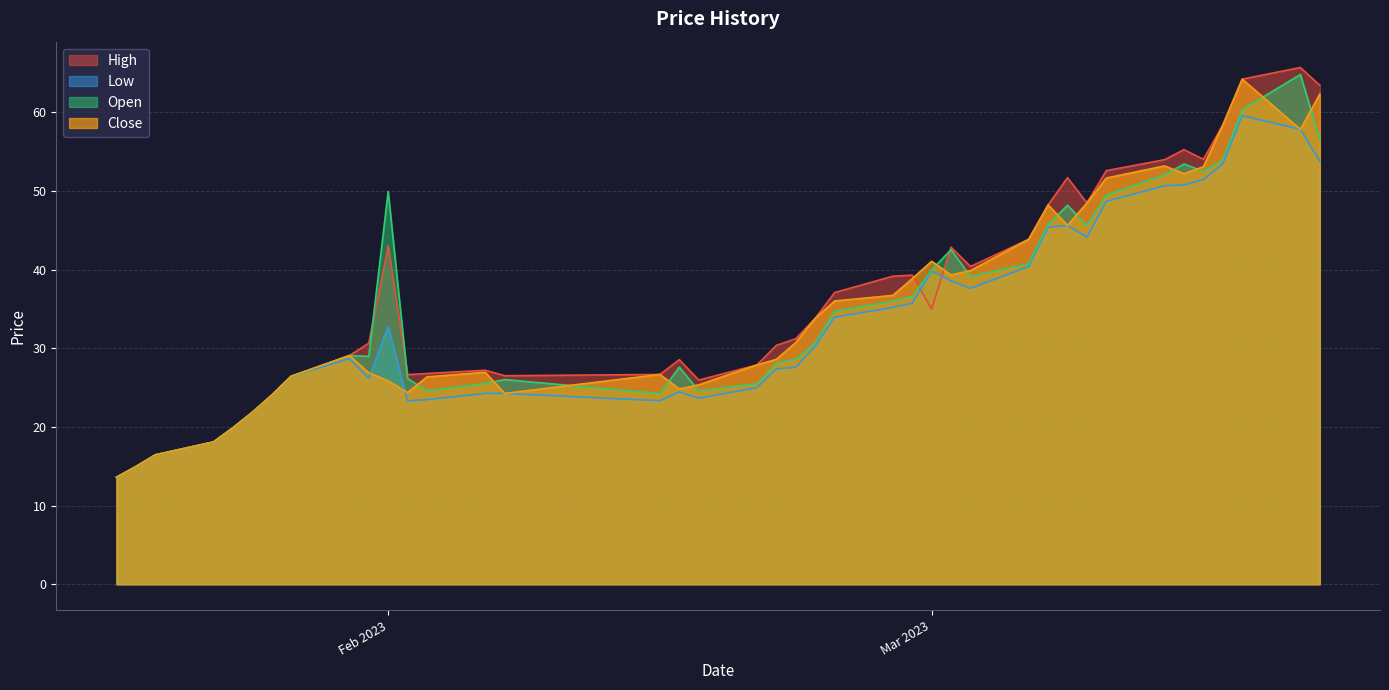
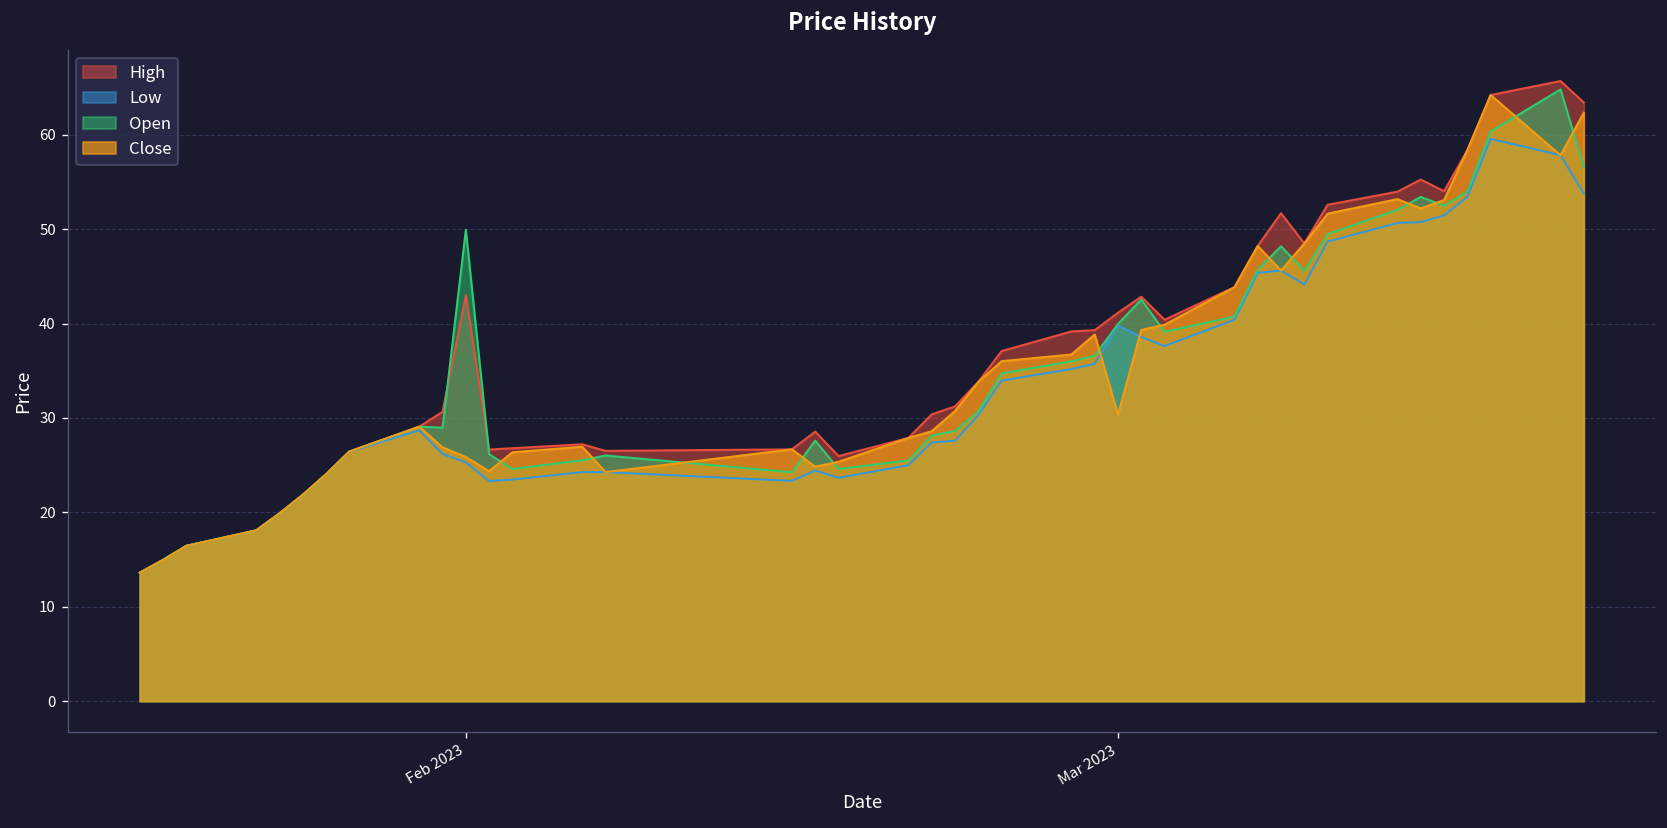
Low, Feb 2023: 33 -> 25
High, Mar 2023: 35 -> 41
Close, Mar 2023: 41 -> 30
